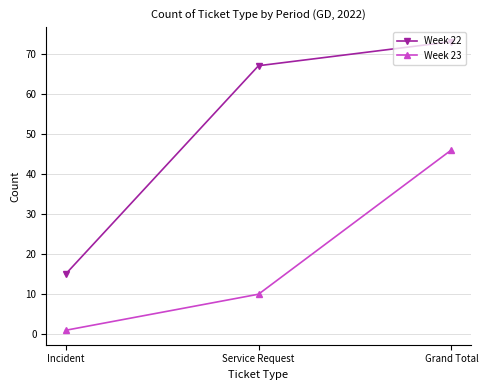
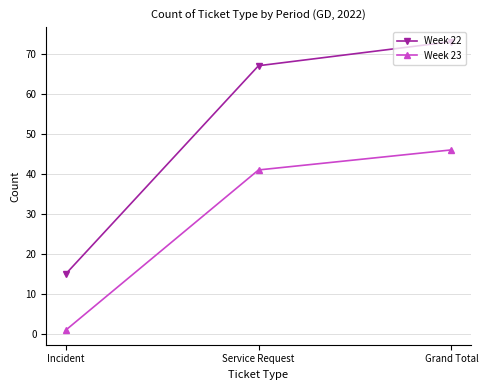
Week 23, Service Request: 10 -> 41
